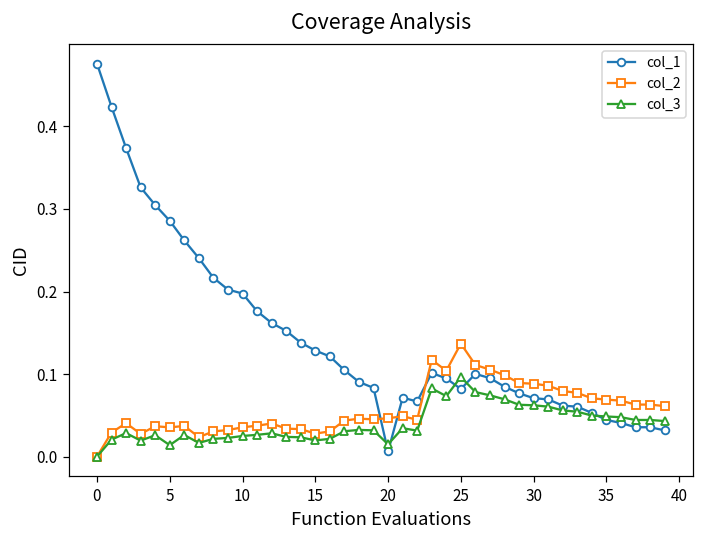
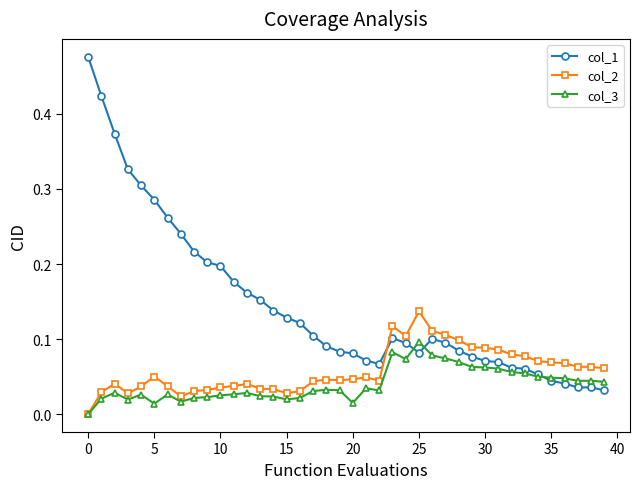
col_2, 5: 0.04 -> 0.05
col_1, 20: 0.01 -> 0.08
